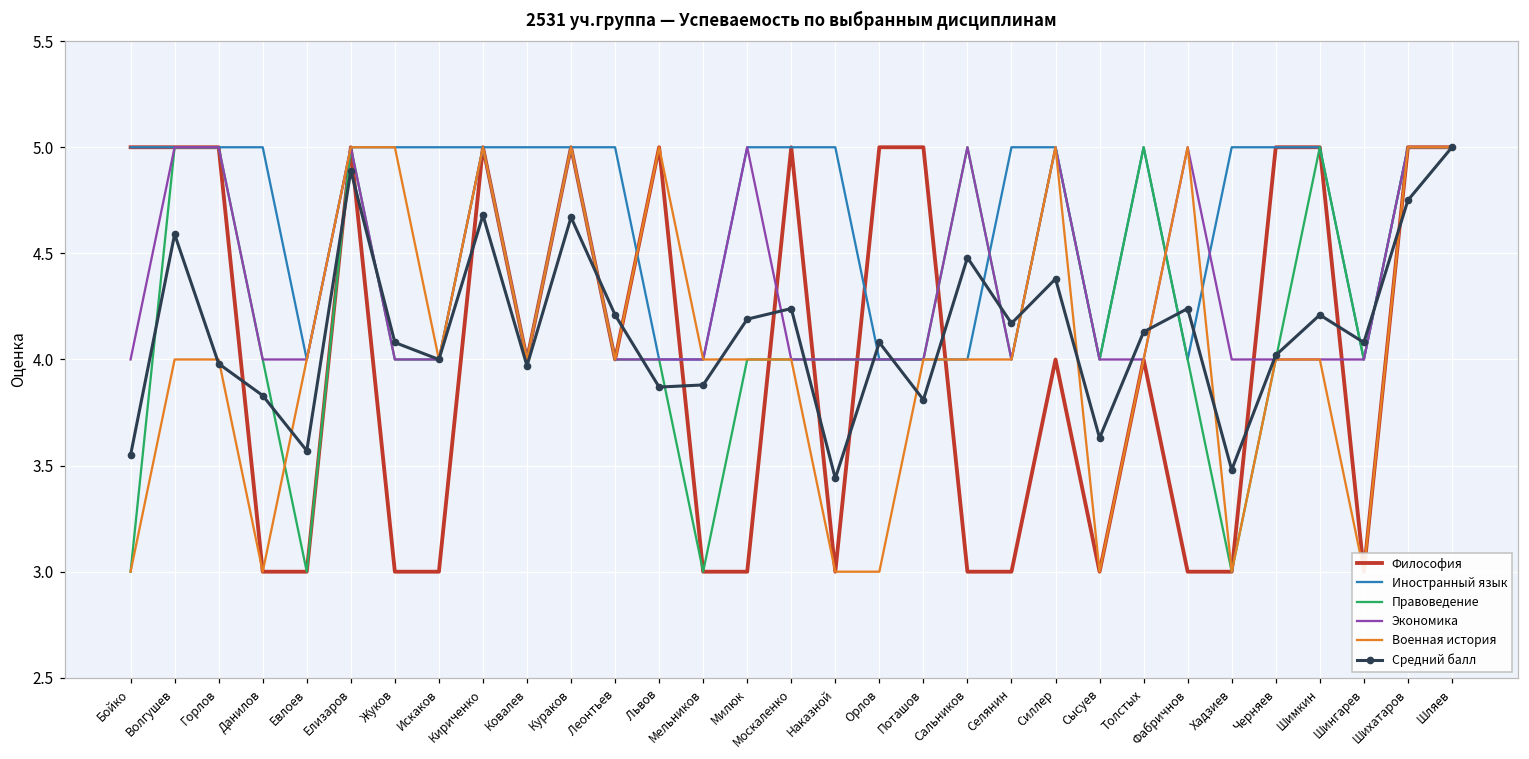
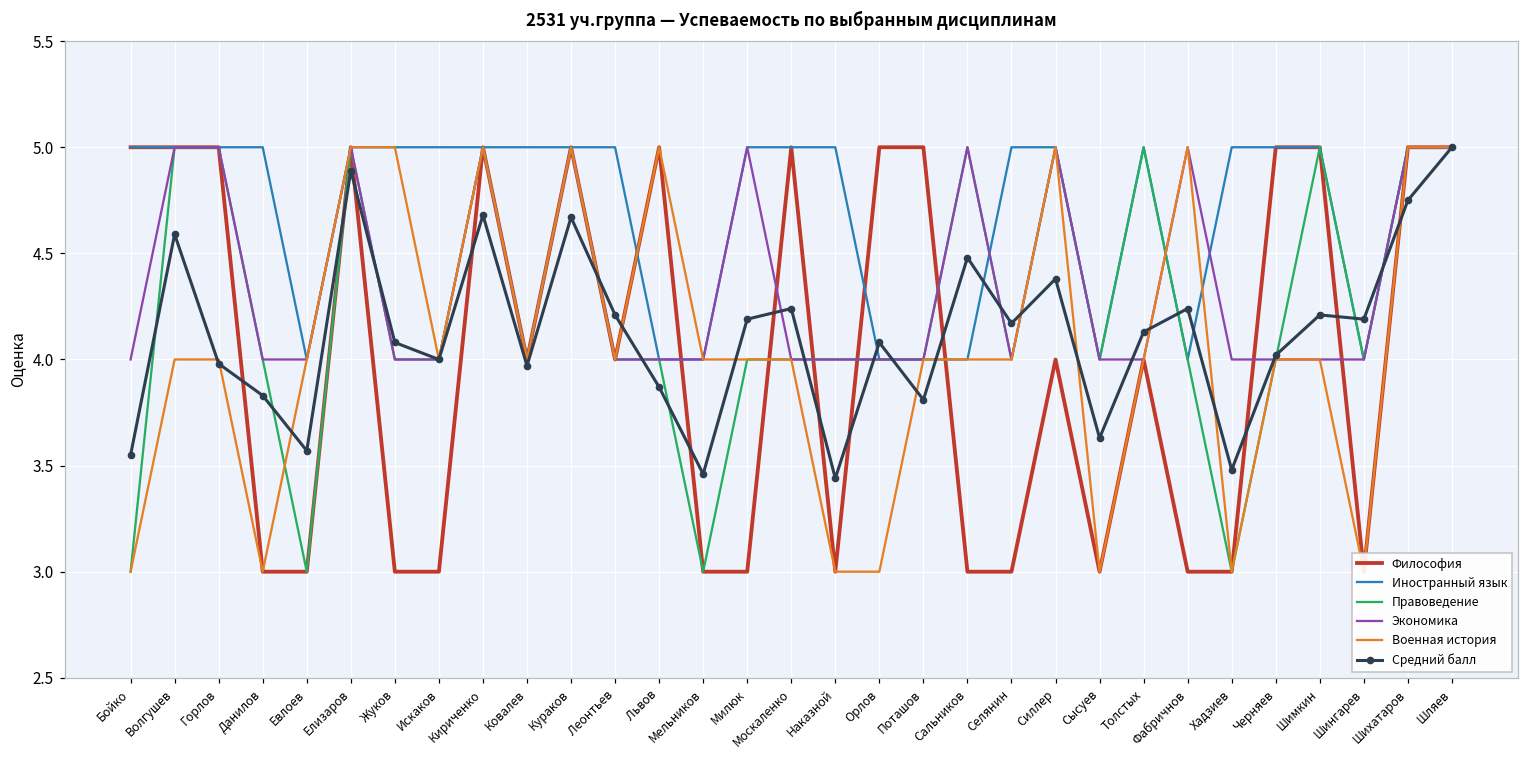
Средний балл, Мельников: 3.88 -> 3.46
Средний балл, Шингарев: 4.08 -> 4.19
